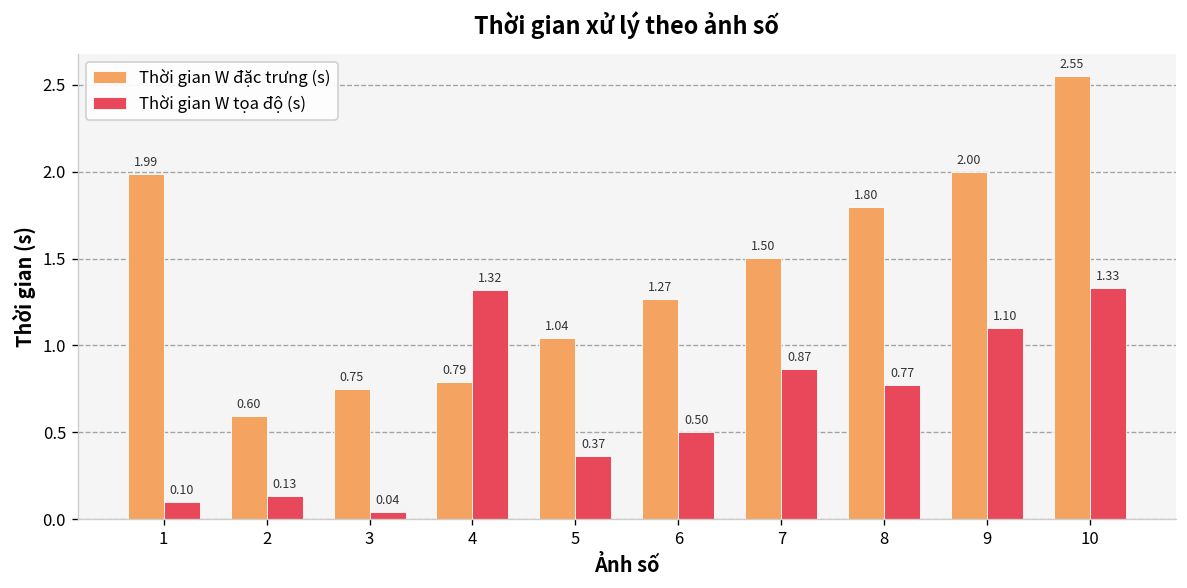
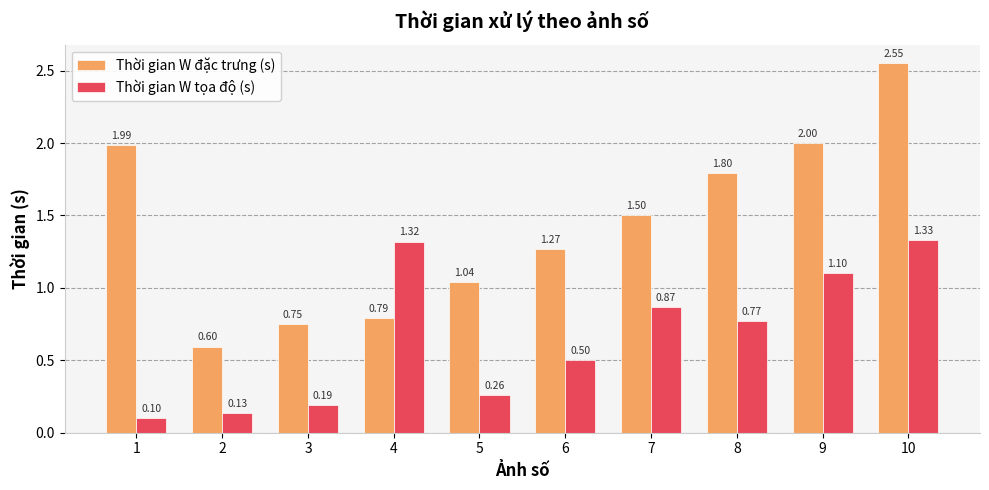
Thời gian W tọa độ (s), 3: 0.04 -> 0.19
Thời gian W tọa độ (s), 5: 0.37 -> 0.26
